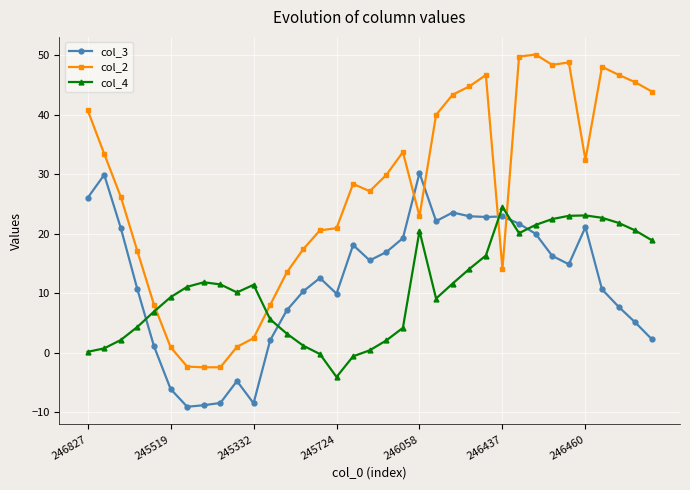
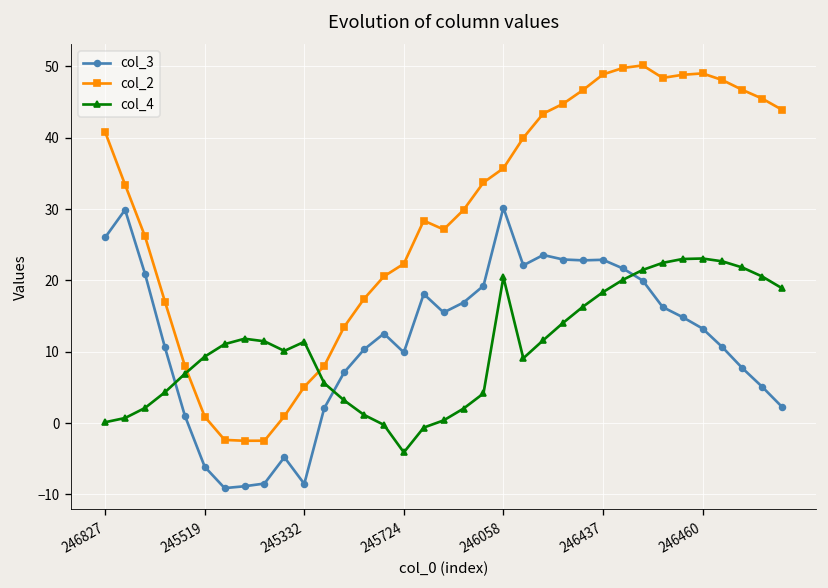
col_2, 245332: 2 -> 5
col_2, 245724: 21 -> 22
col_2, 246058: 23 -> 36
col_2, 246437: 14 -> 49
col_4, 246437: 24 -> 18
col_3, 246460: 21 -> 13
col_2, 246460: 32 -> 49
